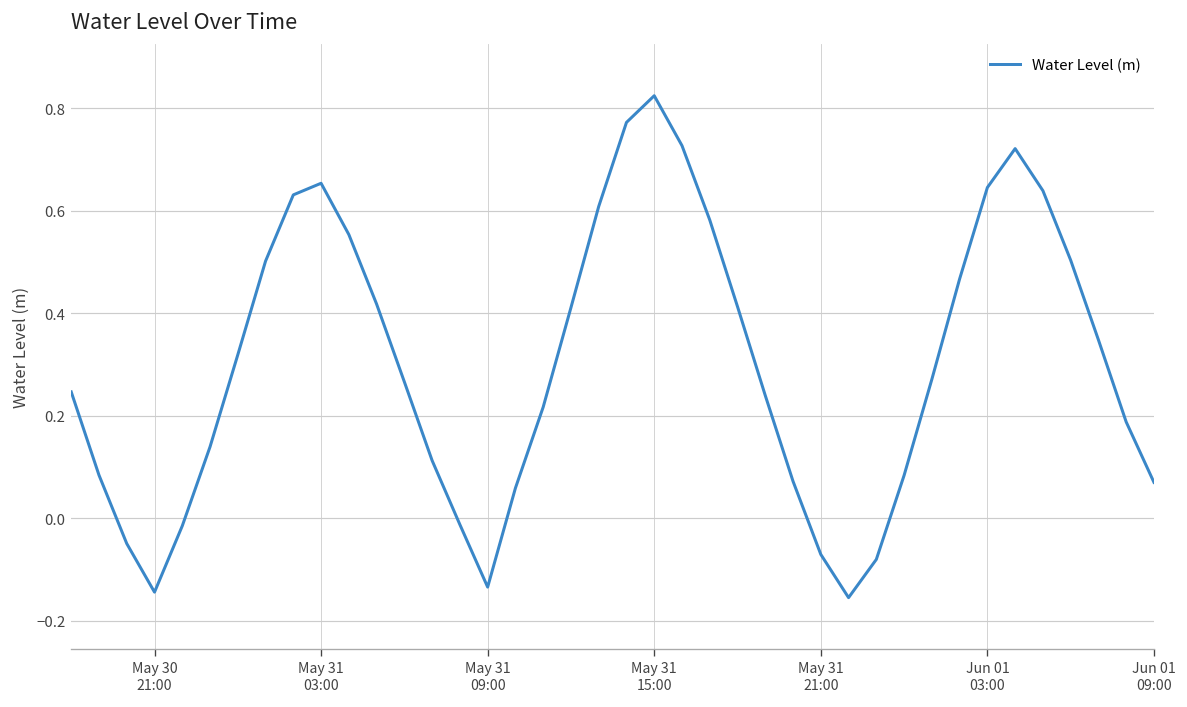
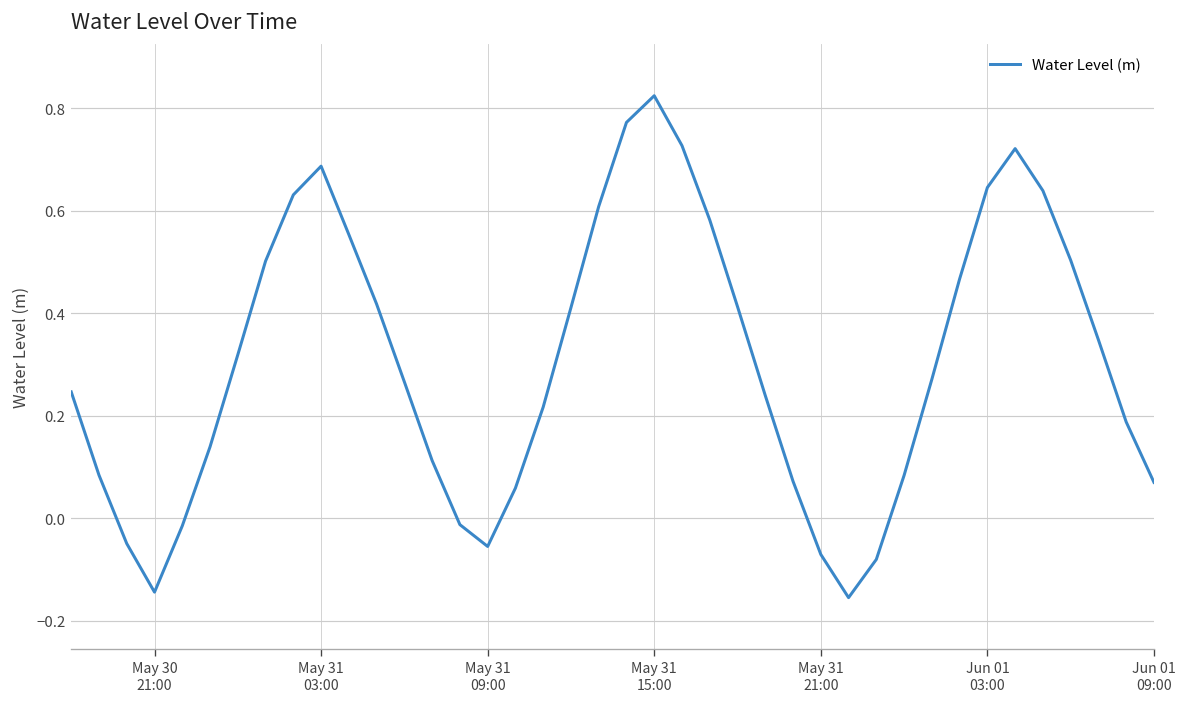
May 31 03:00: 0.65 -> 0.69
May 31 09:00: -0.13 -> -0.05
